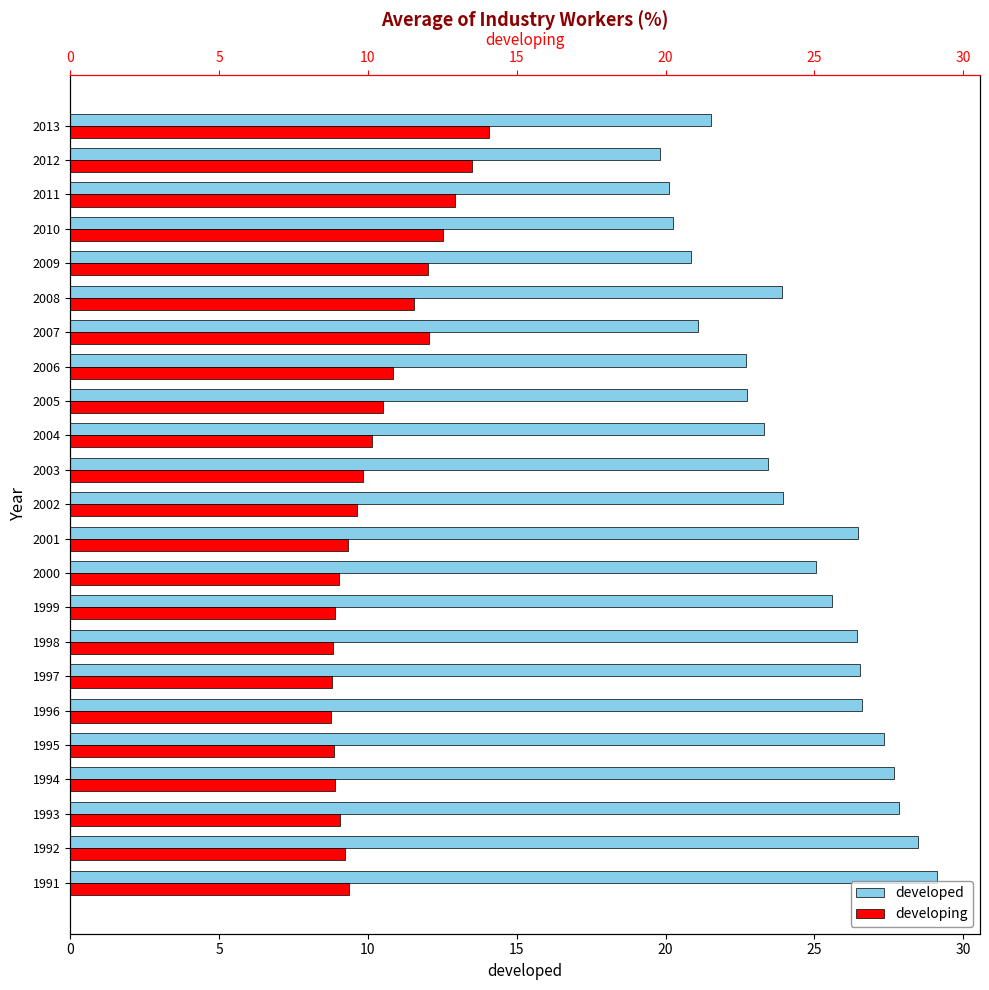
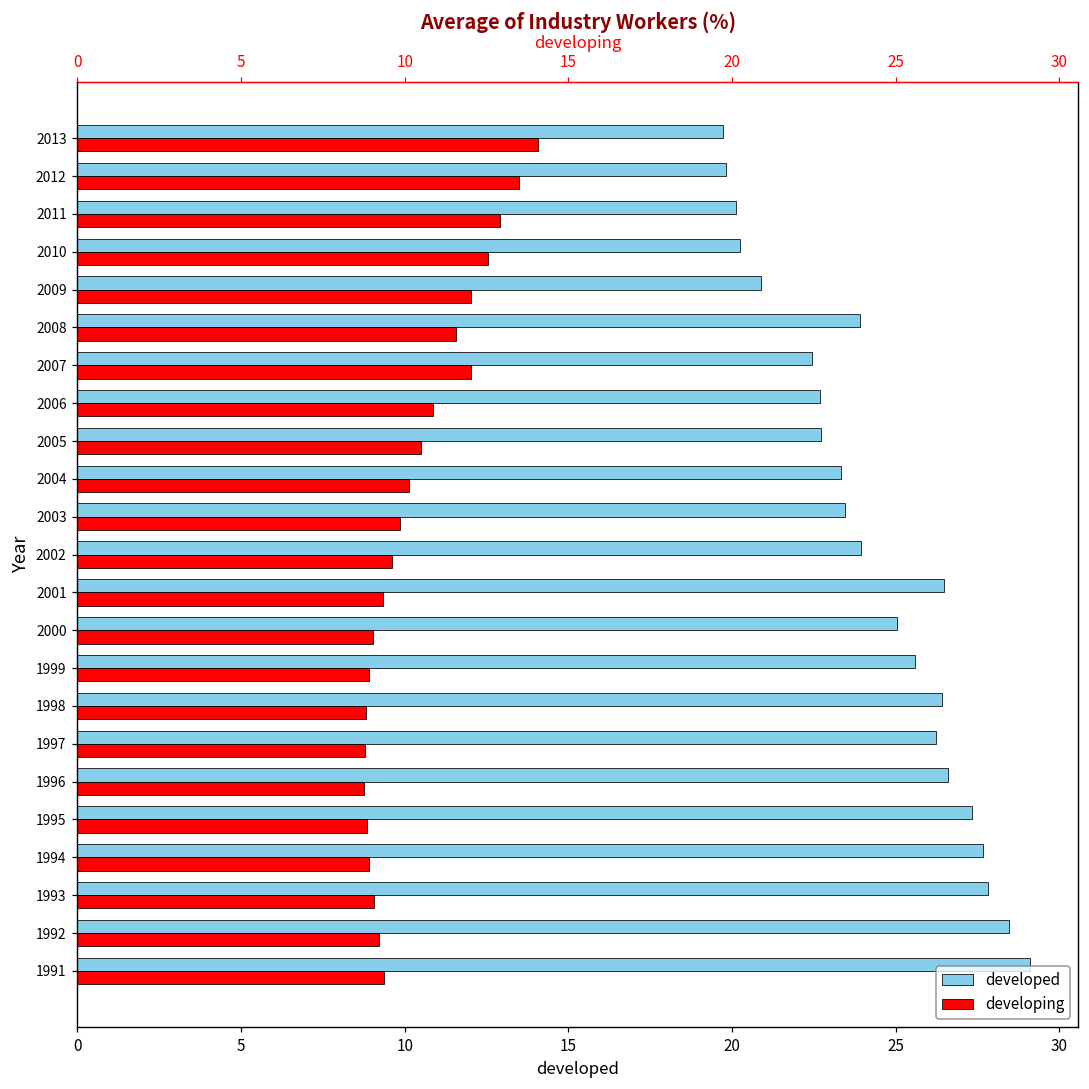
developed, 2013: 21.5 -> 19.7
developed, 2007: 21.1 -> 22.4
developed, 1997: 26.6 -> 26.2
